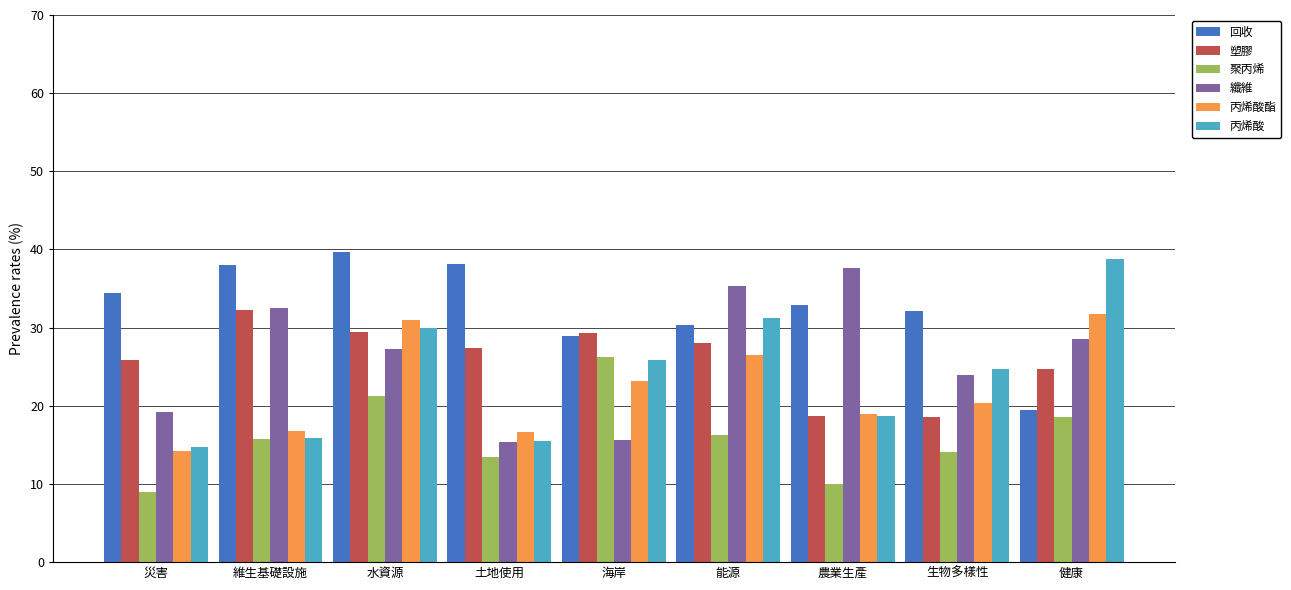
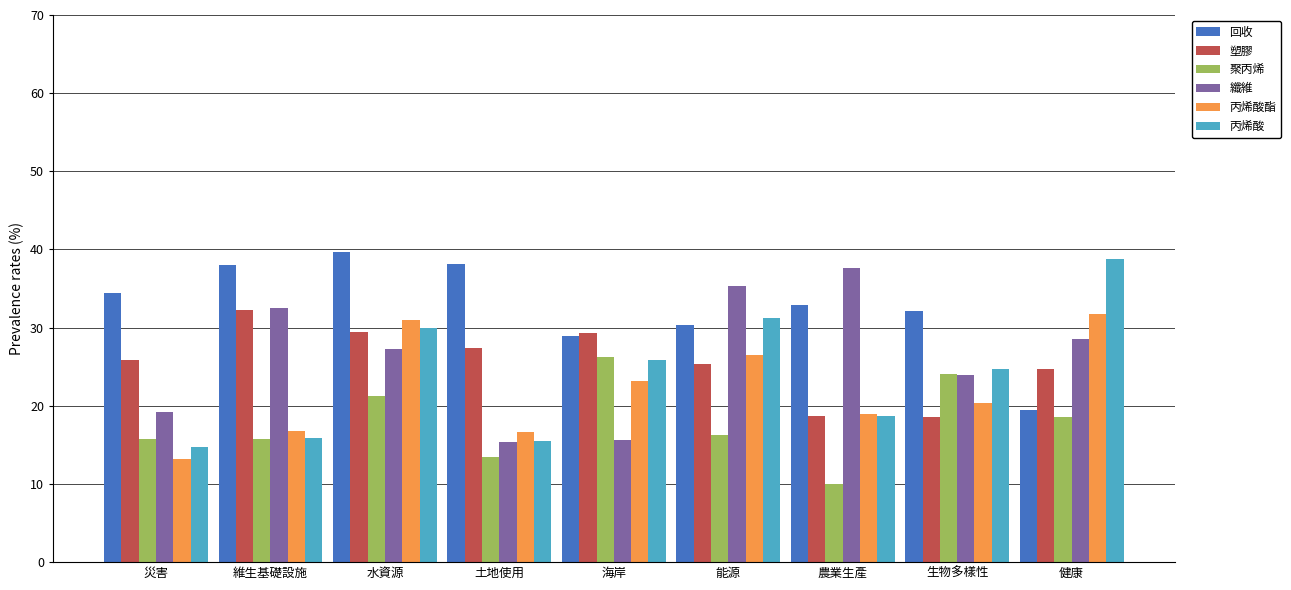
聚丙烯, 災害: 9 -> 16
丙烯酸酯, 災害: 14 -> 13
塑膠, 能源: 28 -> 25
聚丙烯, 生物多樣性: 14 -> 24
